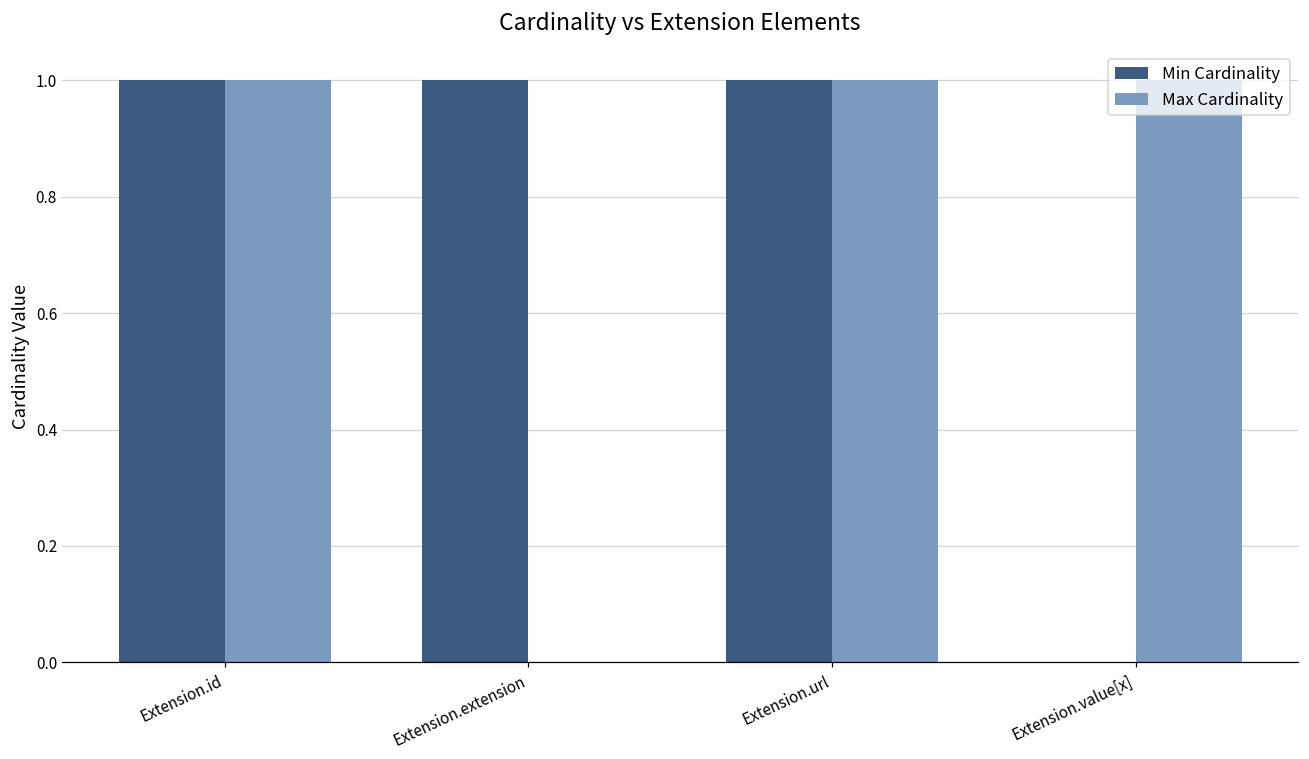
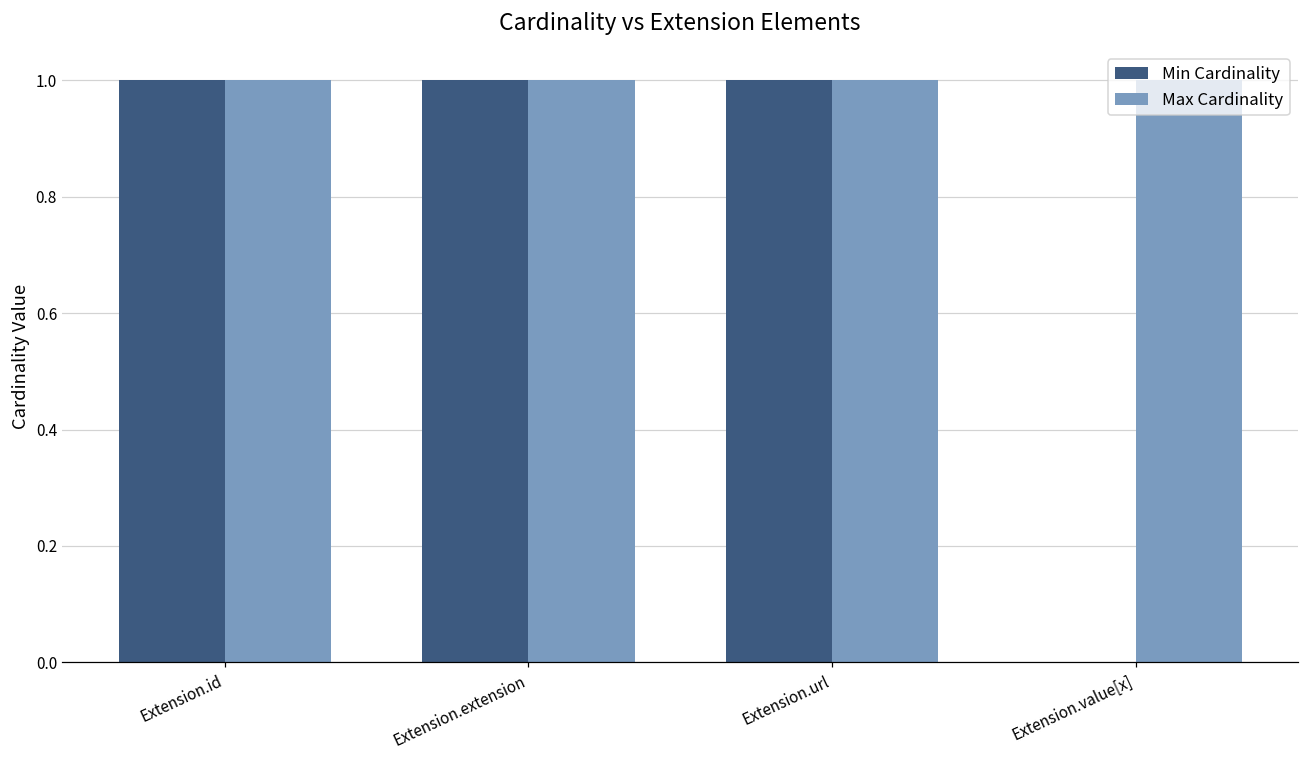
Max Cardinality, Extension.extension: 0 -> 1
